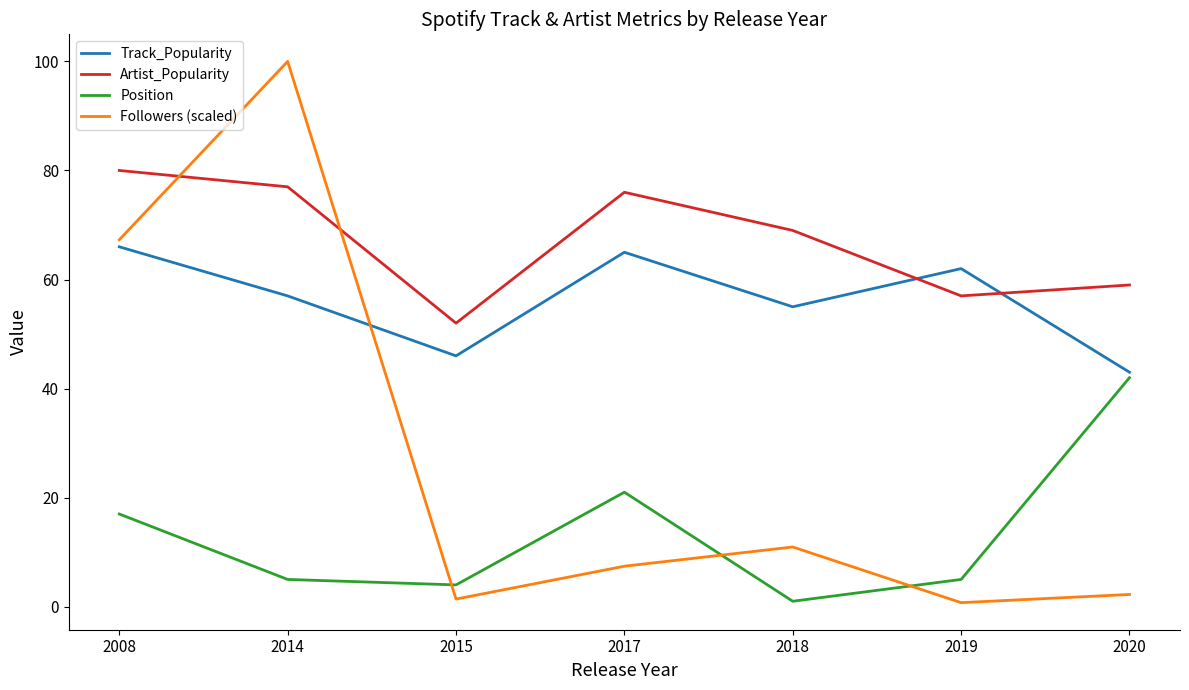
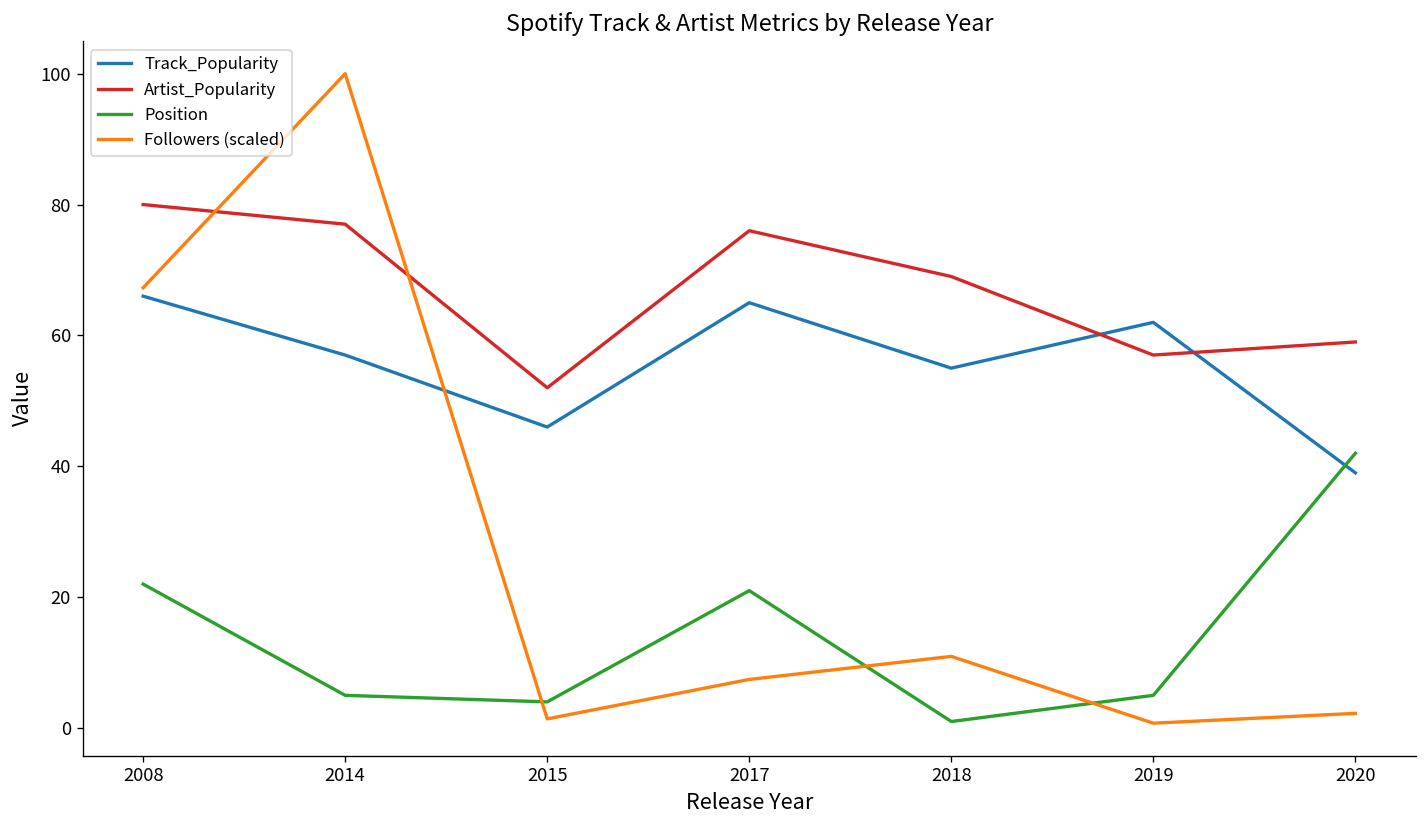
Position, 2008: 17 -> 22
Track_Popularity, 2020: 43 -> 39
